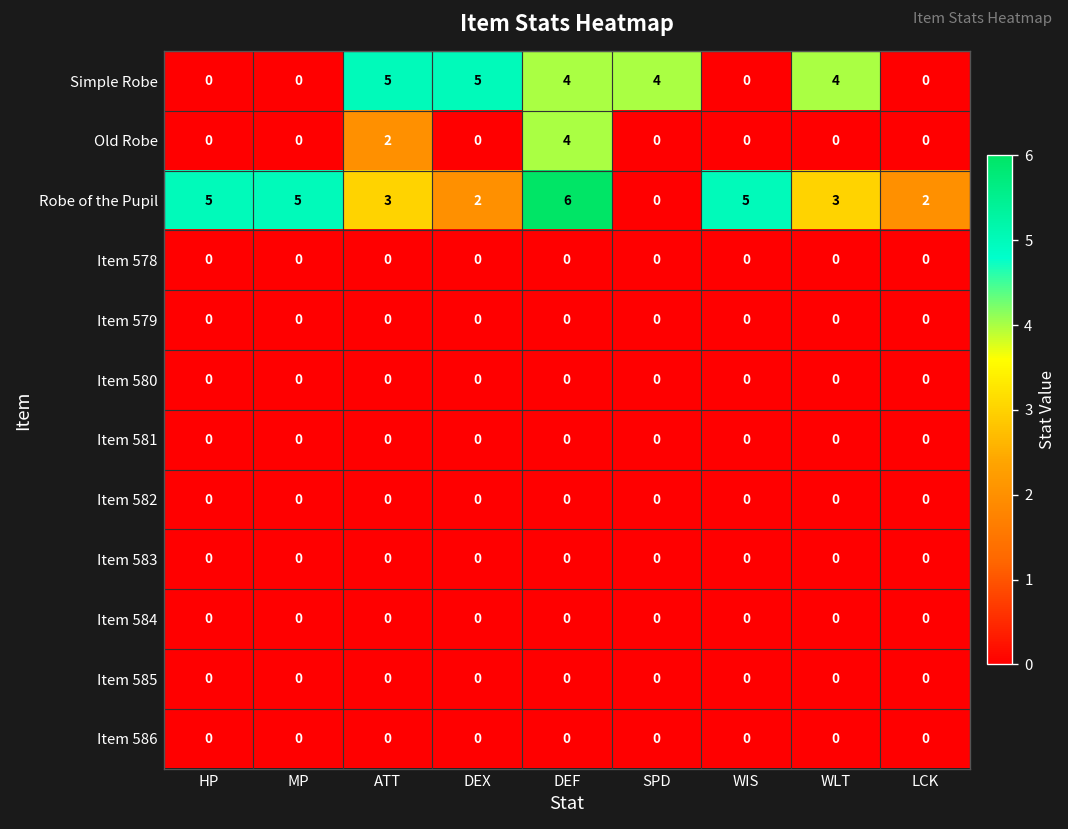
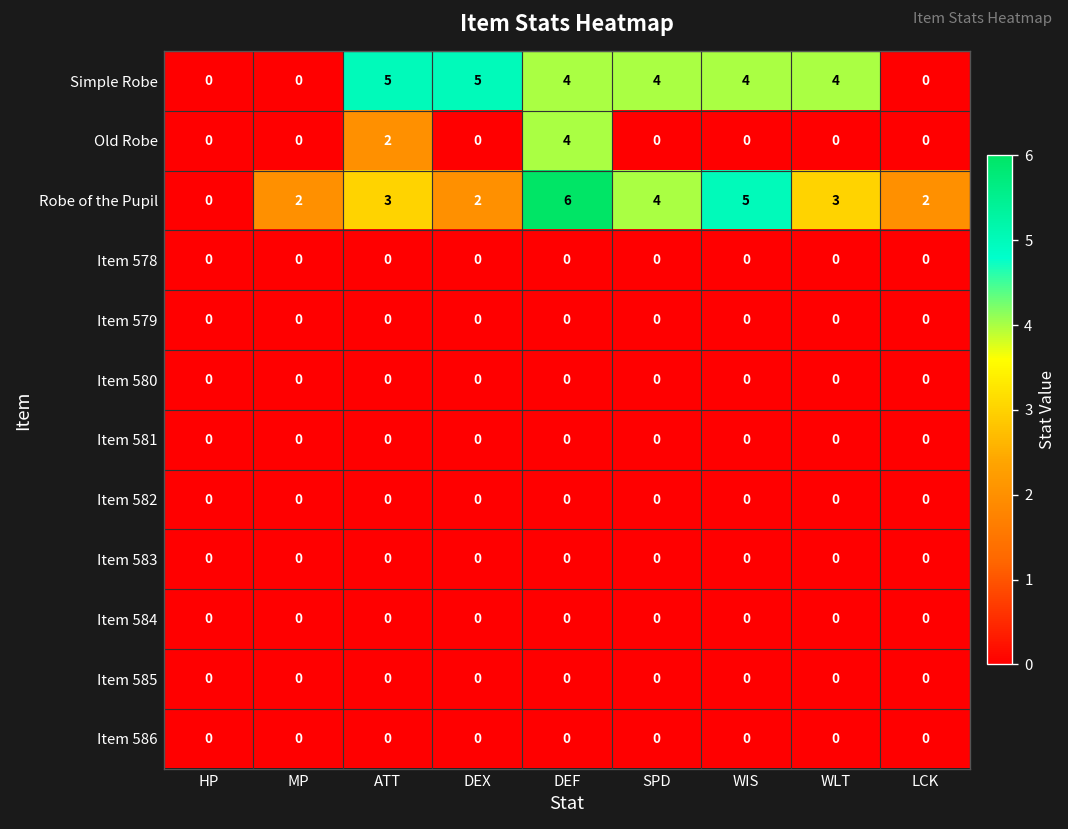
Simple Robe, WIS: 0 -> 4
Robe of the Pupil, HP: 5 -> 0
Robe of the Pupil, MP: 5 -> 2
Robe of the Pupil, SPD: 0 -> 4
